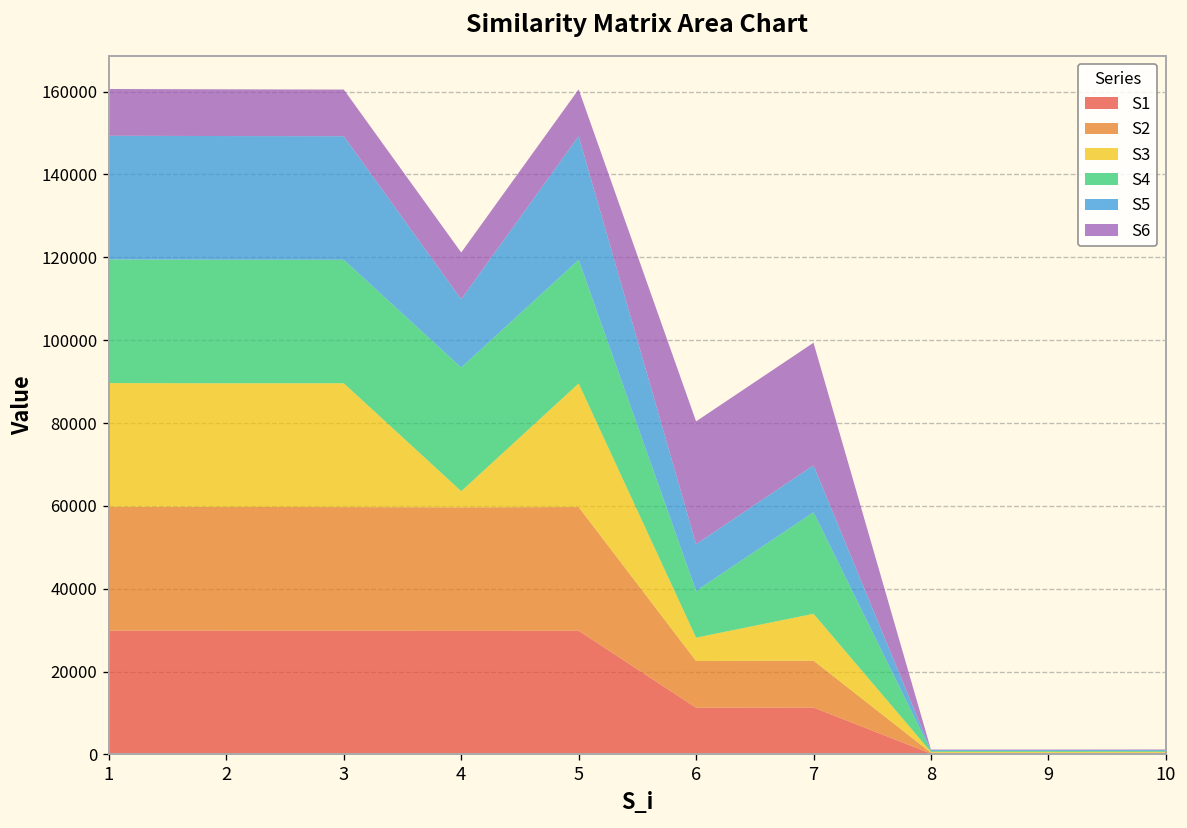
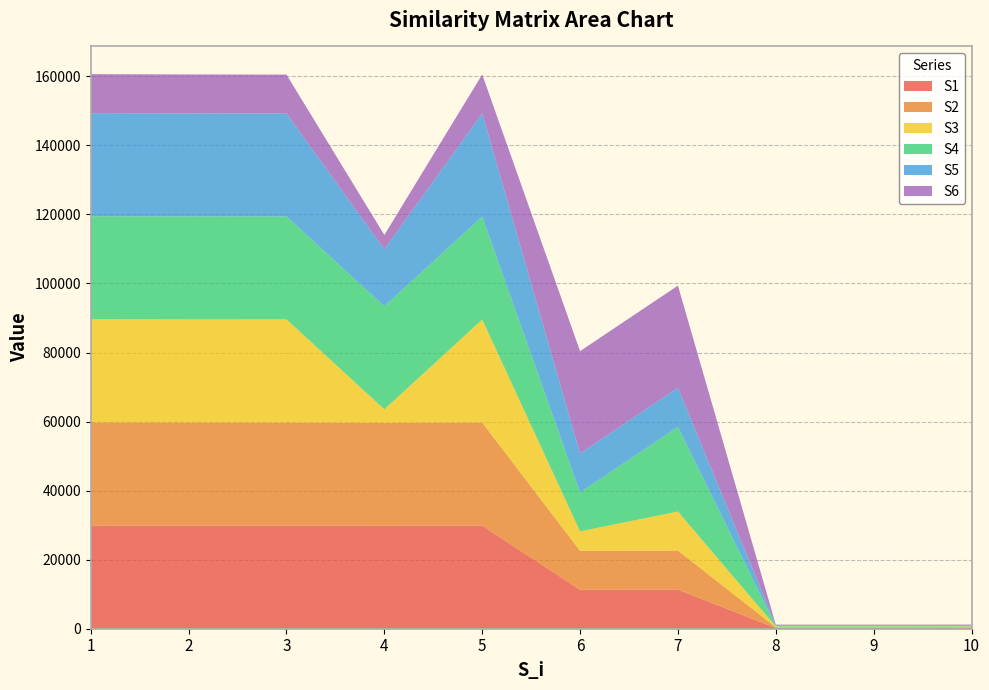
S6, 4: 11000 -> 4000
